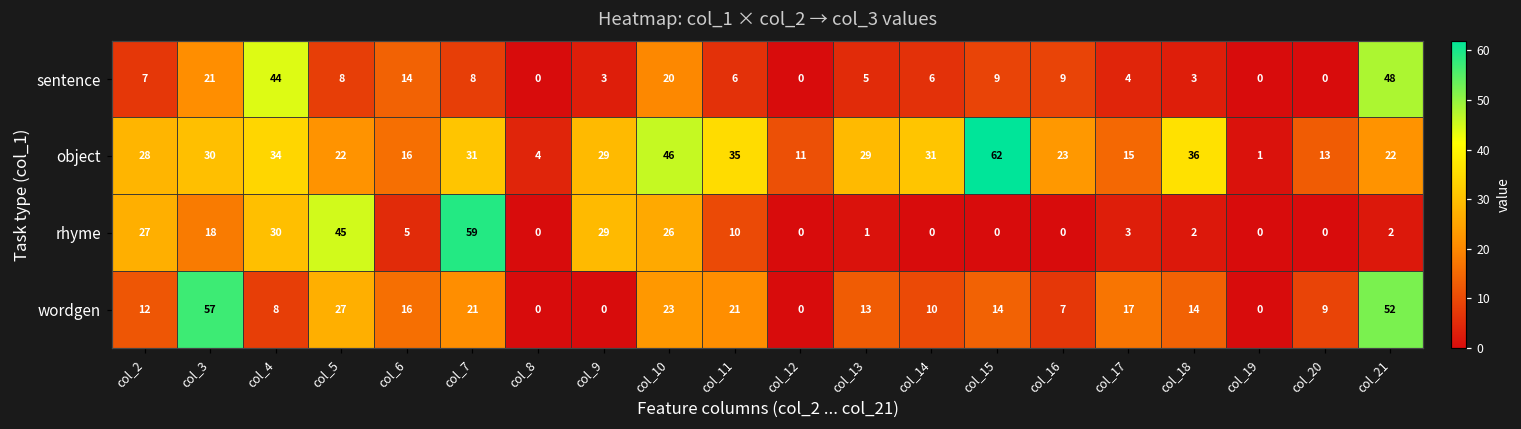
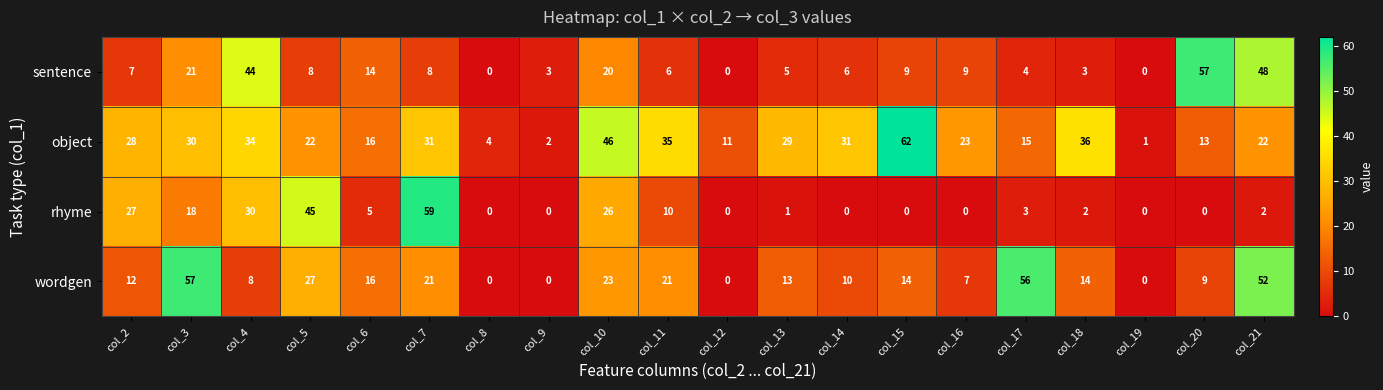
sentence, col_20: 0 -> 57
object, col_9: 29 -> 2
rhyme, col_9: 29 -> 0
wordgen, col_17: 17 -> 56
